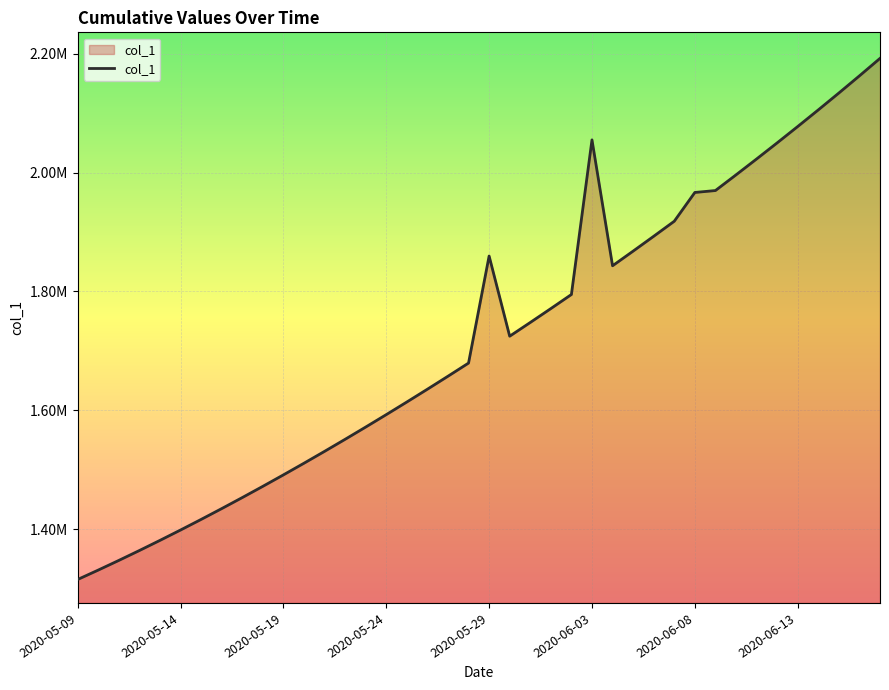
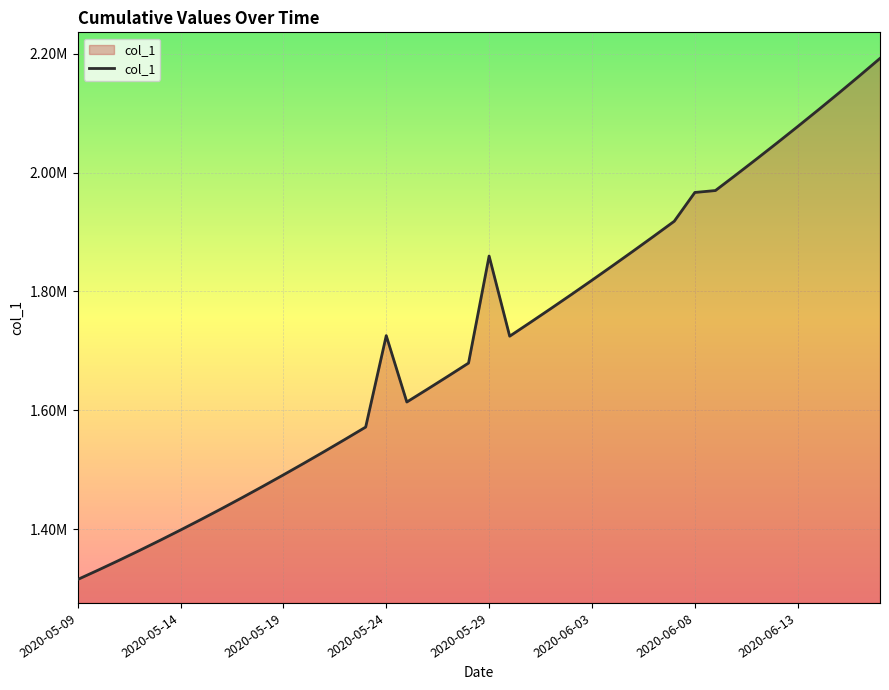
2020-05-24: 1590000 -> 1730000
2020-06-03: 2060000 -> 1820000
